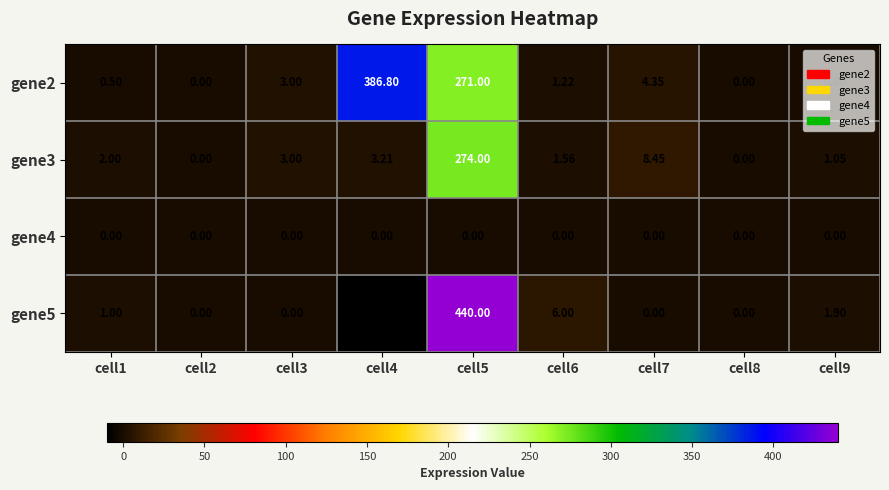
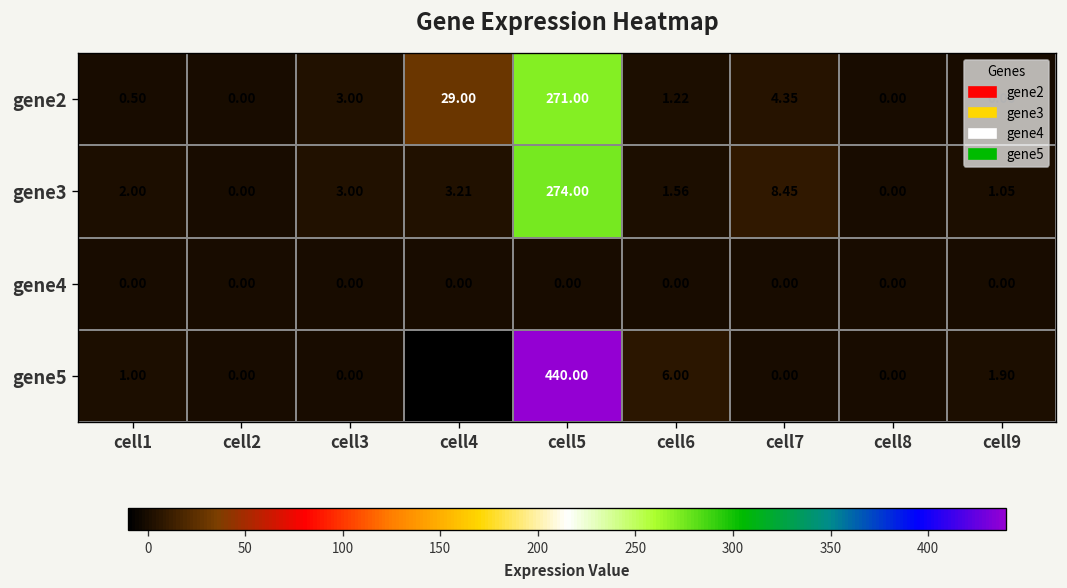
gene2, cell4: 386.80 -> 29.00
